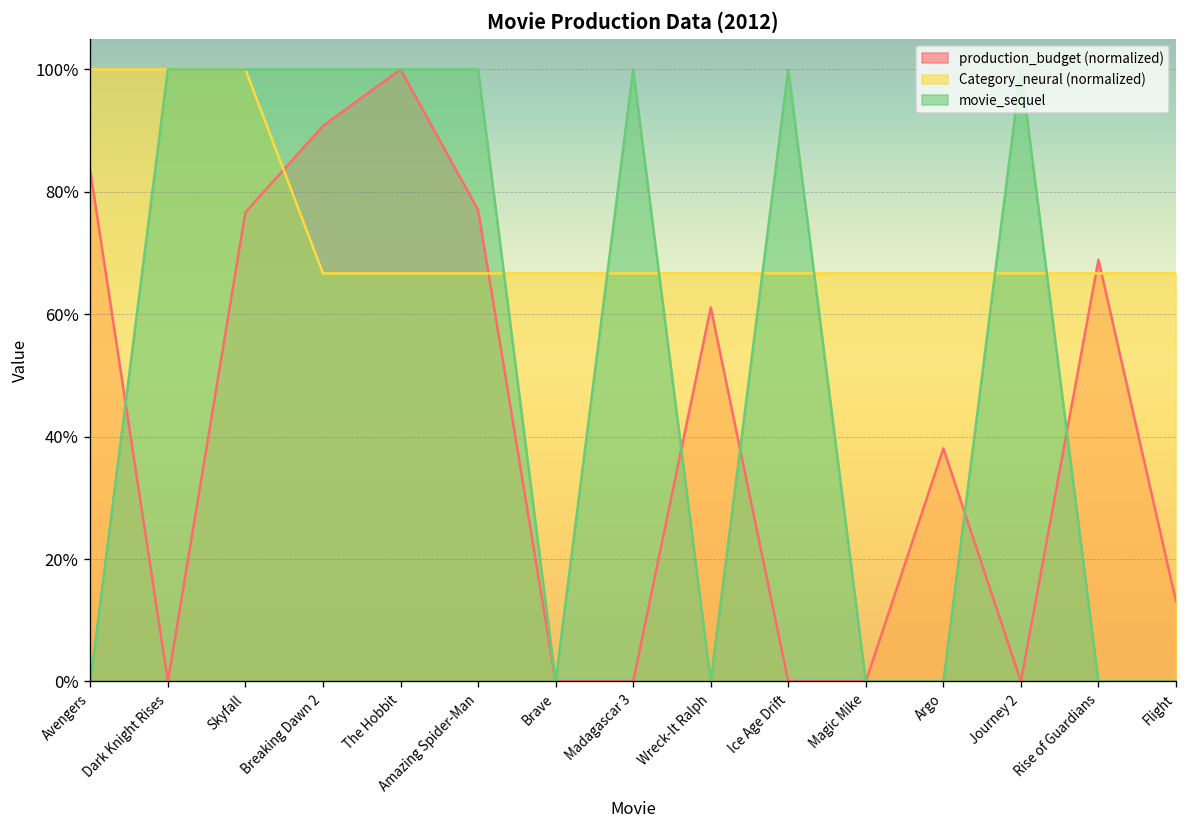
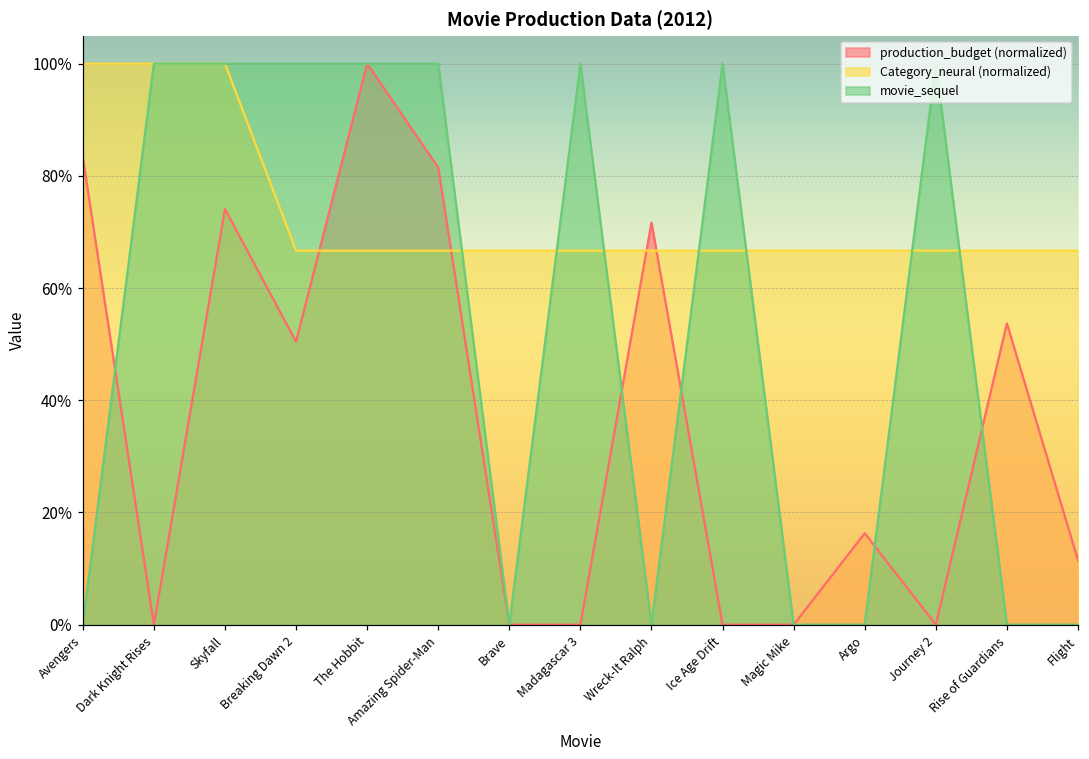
production_budget (normalized), Skyfall: 77% -> 74%
production_budget (normalized), Breaking Dawn 2: 91% -> 50%
production_budget (normalized), Amazing Spider-Man: 77% -> 81%
production_budget (normalized), Wreck-It Ralph: 61% -> 72%
production_budget (normalized), Argo: 38% -> 16%
production_budget (normalized), Rise of Guardians: 69% -> 54%
production_budget (normalized), Flight: 13% -> 11%
